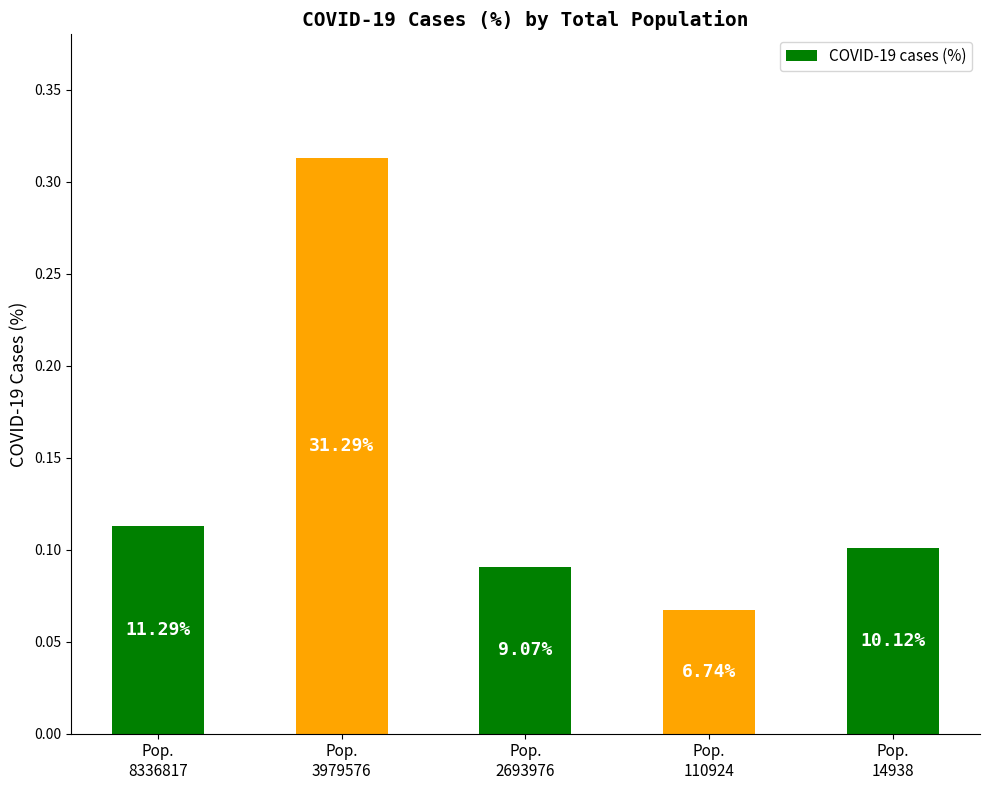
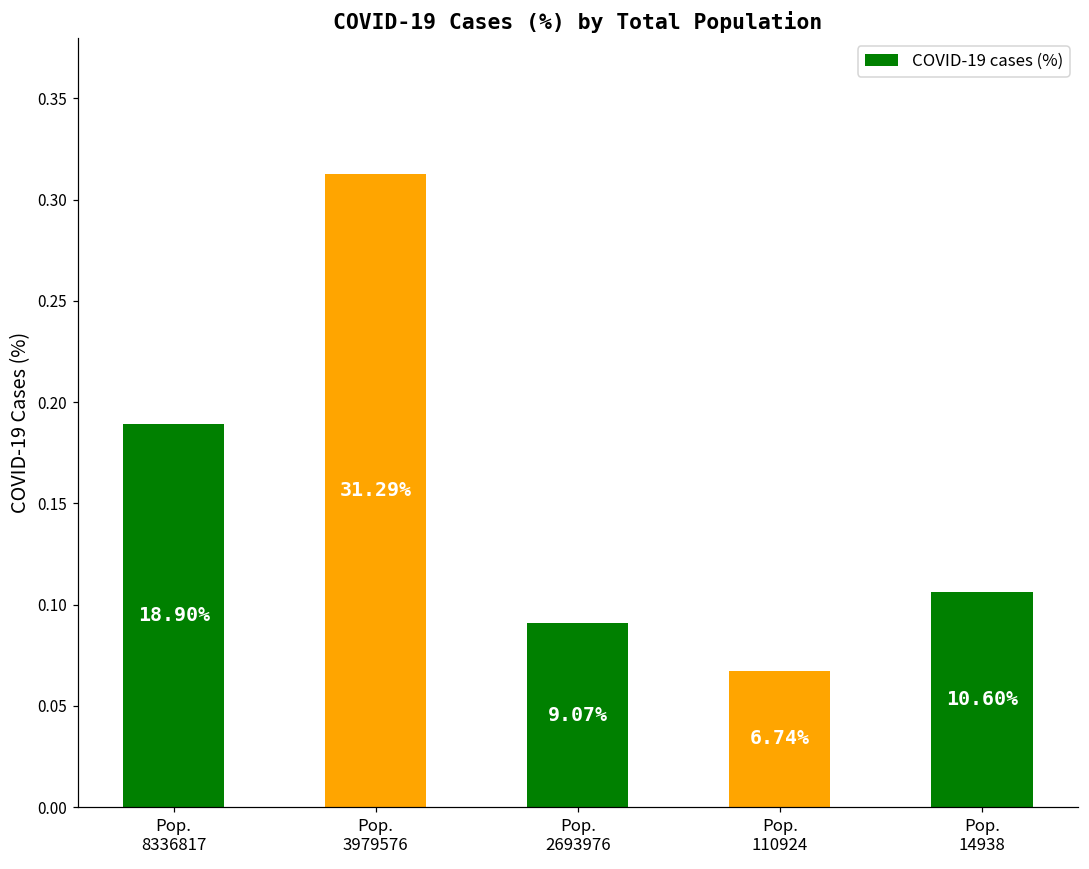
Pop. 8336817: 11.29% -> 18.90%
Pop. 14938: 10.12% -> 10.60%
